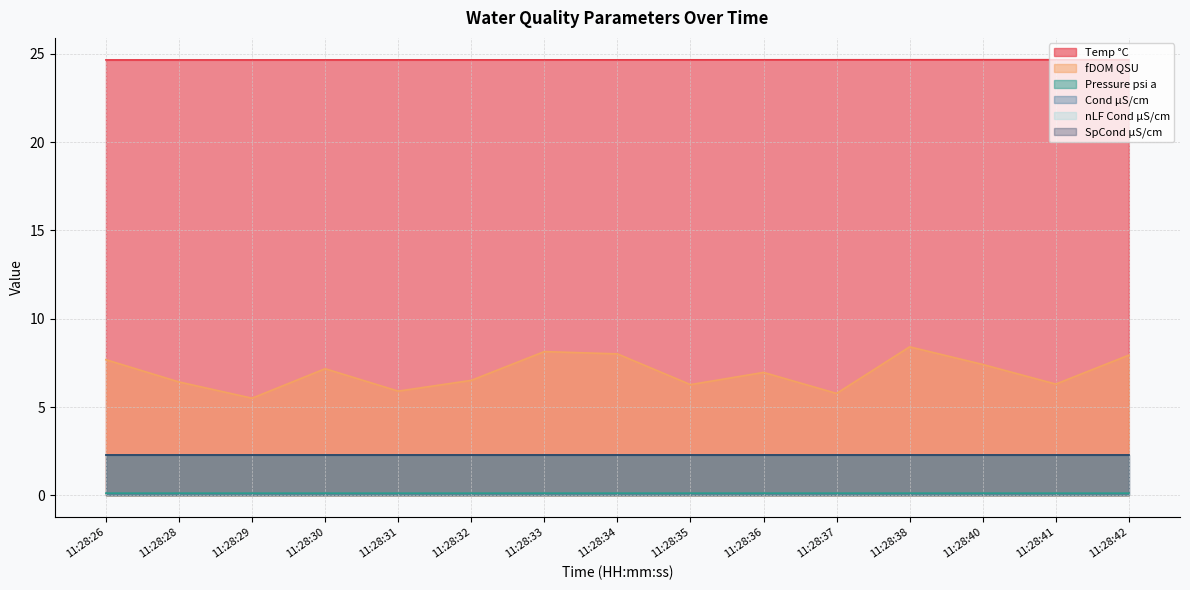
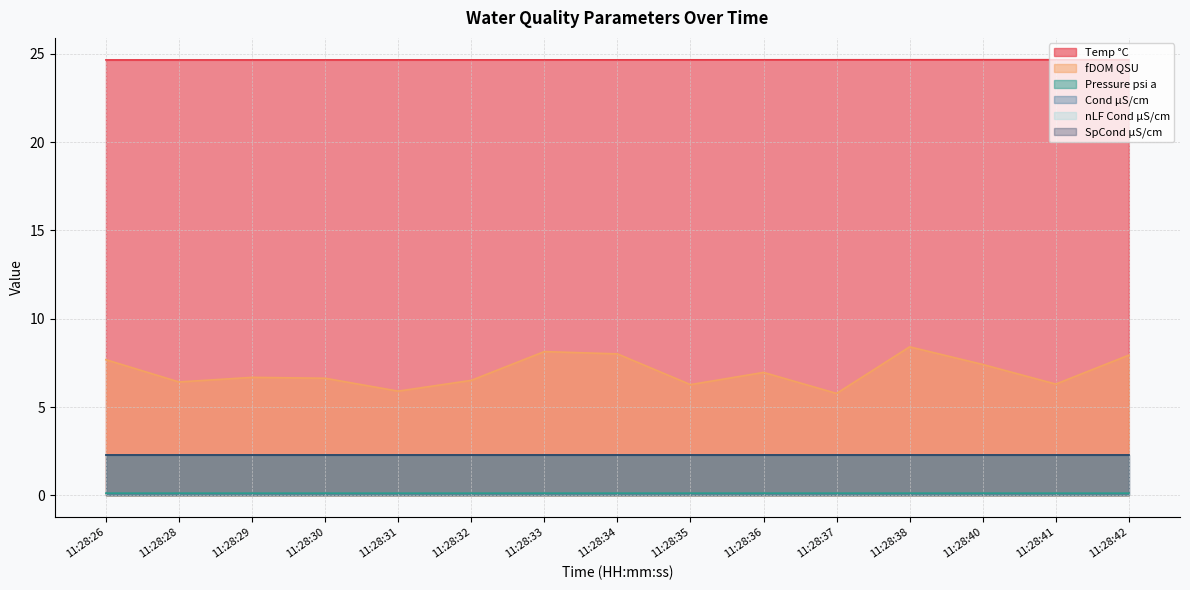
fDOM QSU, 11:28:29: 5.5 -> 6.7
fDOM QSU, 11:28:30: 7.2 -> 6.6
